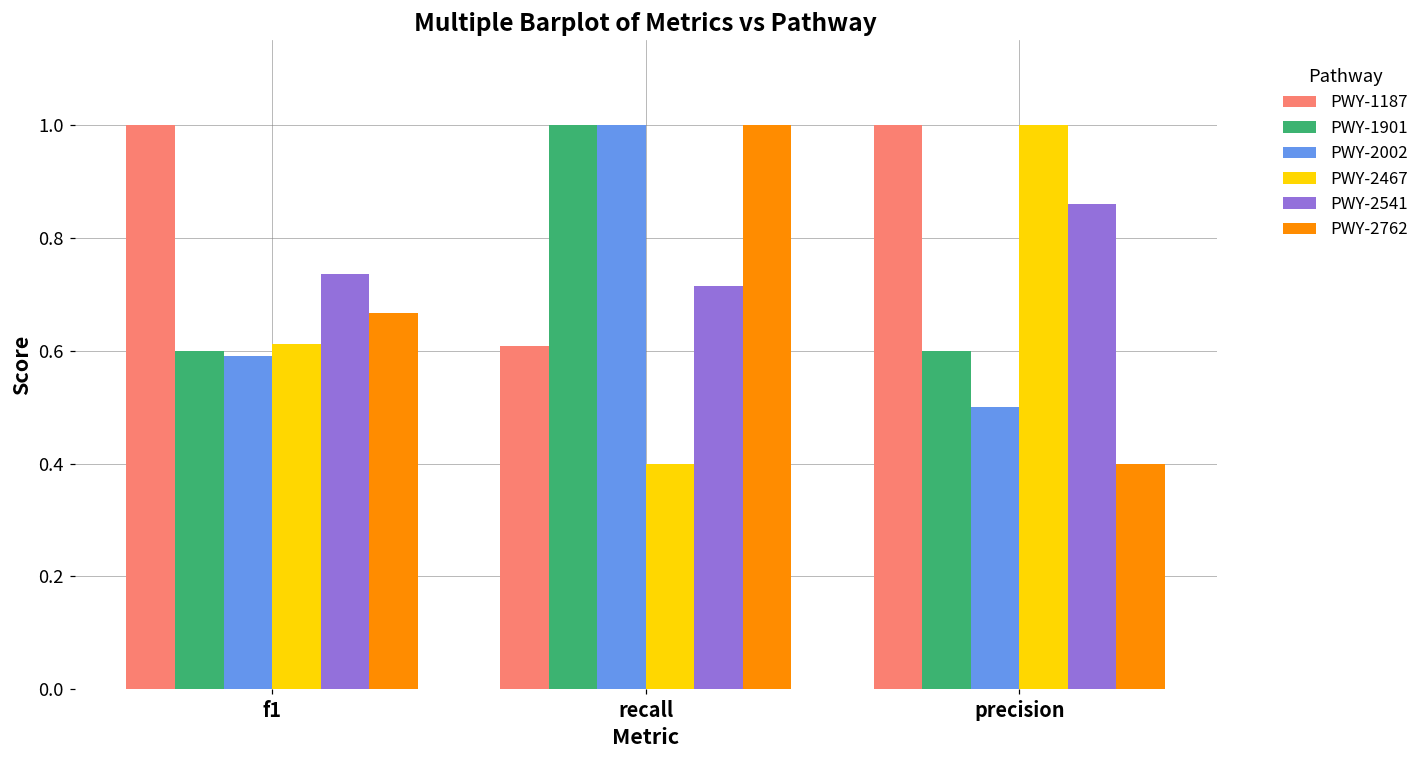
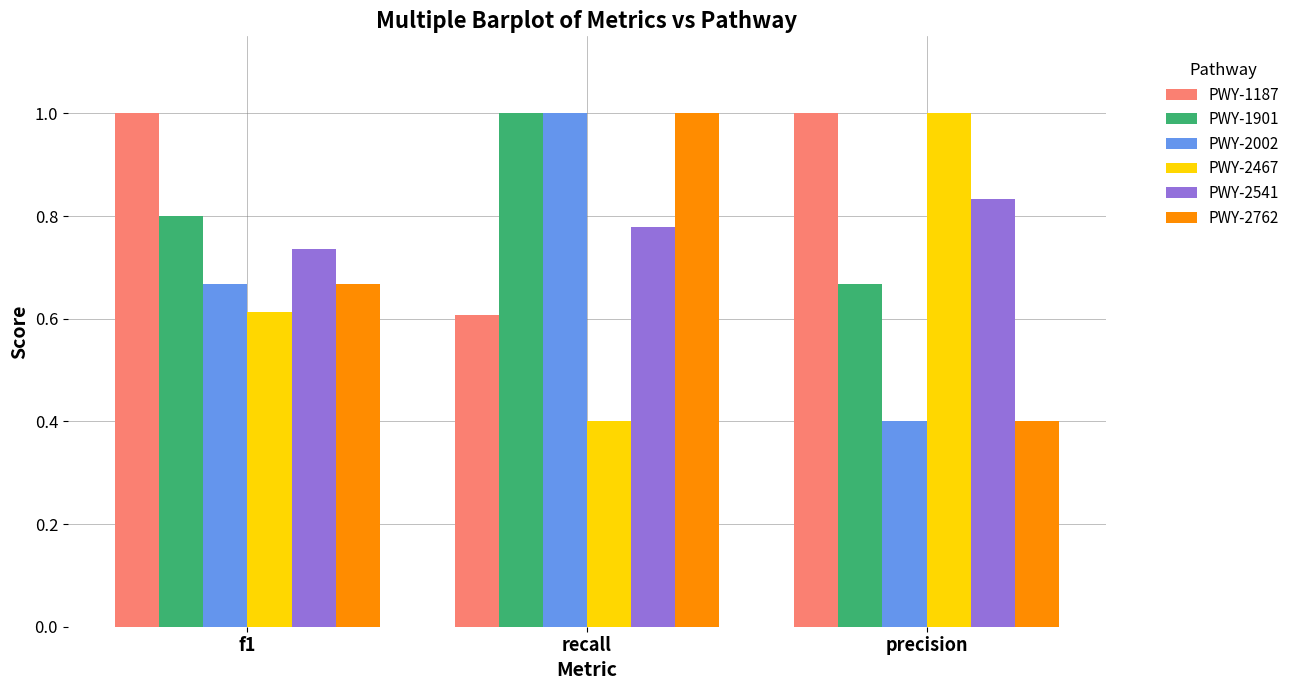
PWY-1901, f1: 0.6 -> 0.8
PWY-2002, f1: 0.59 -> 0.67
PWY-2541, recall: 0.71 -> 0.78
PWY-1901, precision: 0.60 -> 0.67
PWY-2002, precision: 0.5 -> 0.4
PWY-2541, precision: 0.86 -> 0.83
